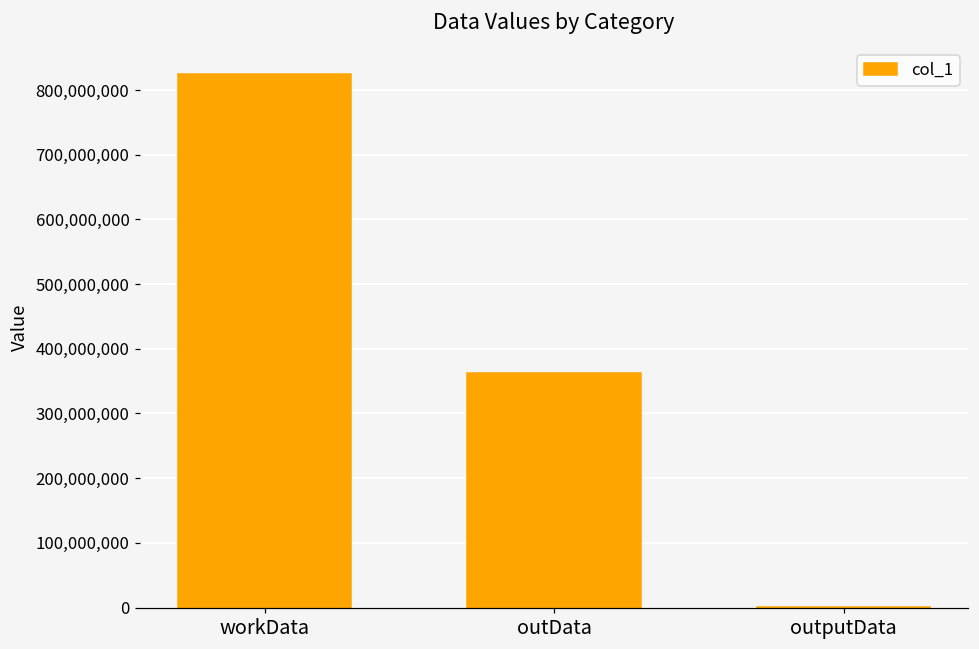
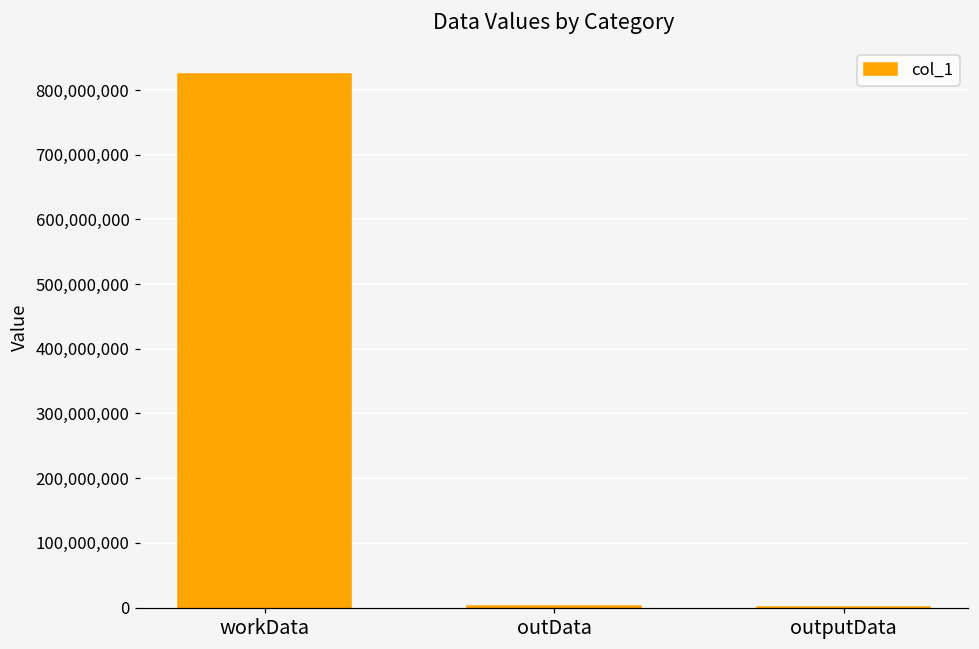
outData: 360,000,000 -> 0
